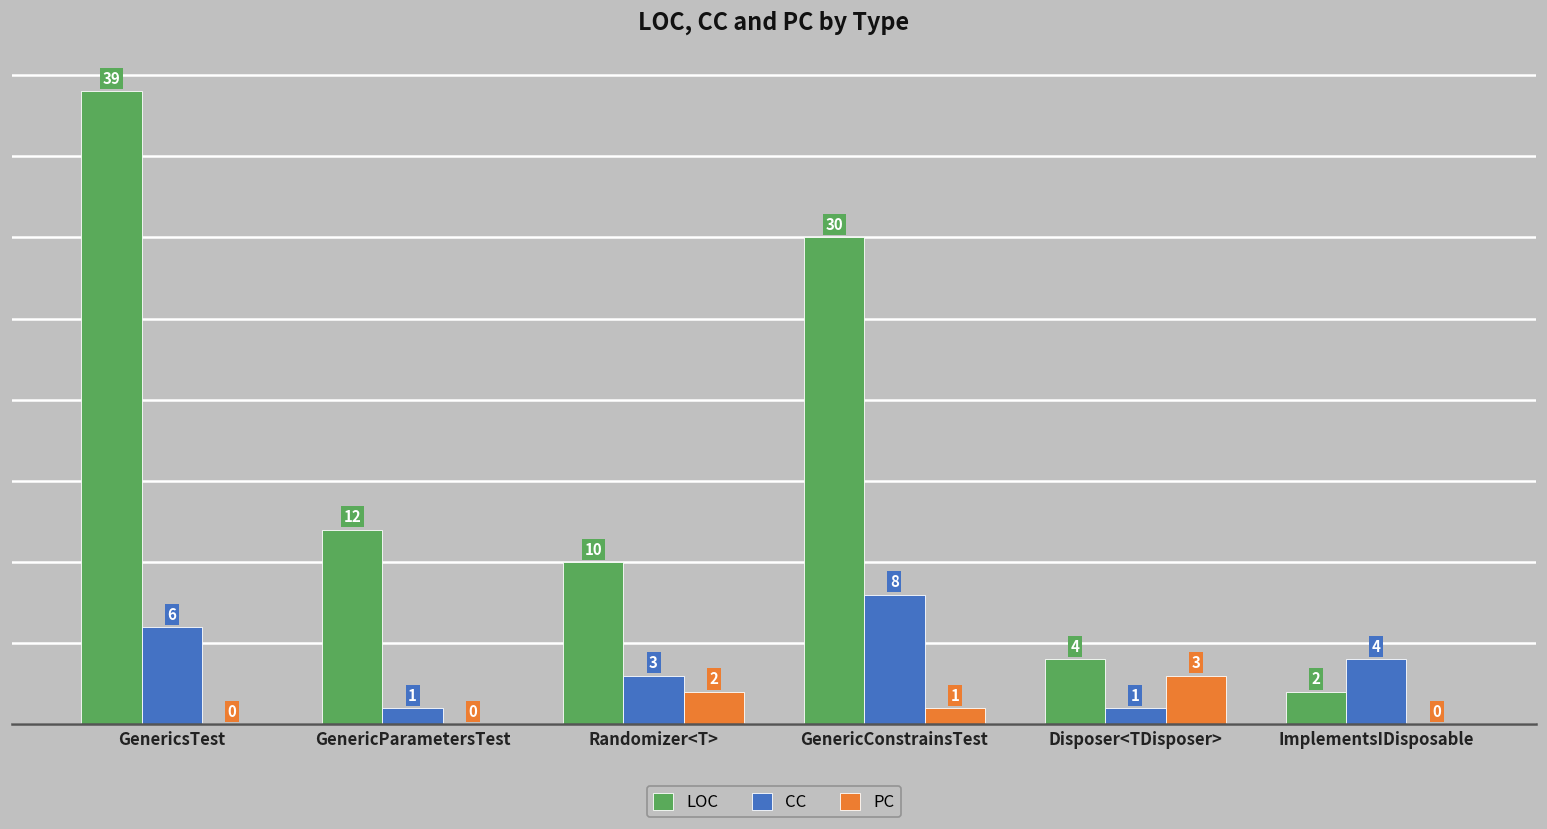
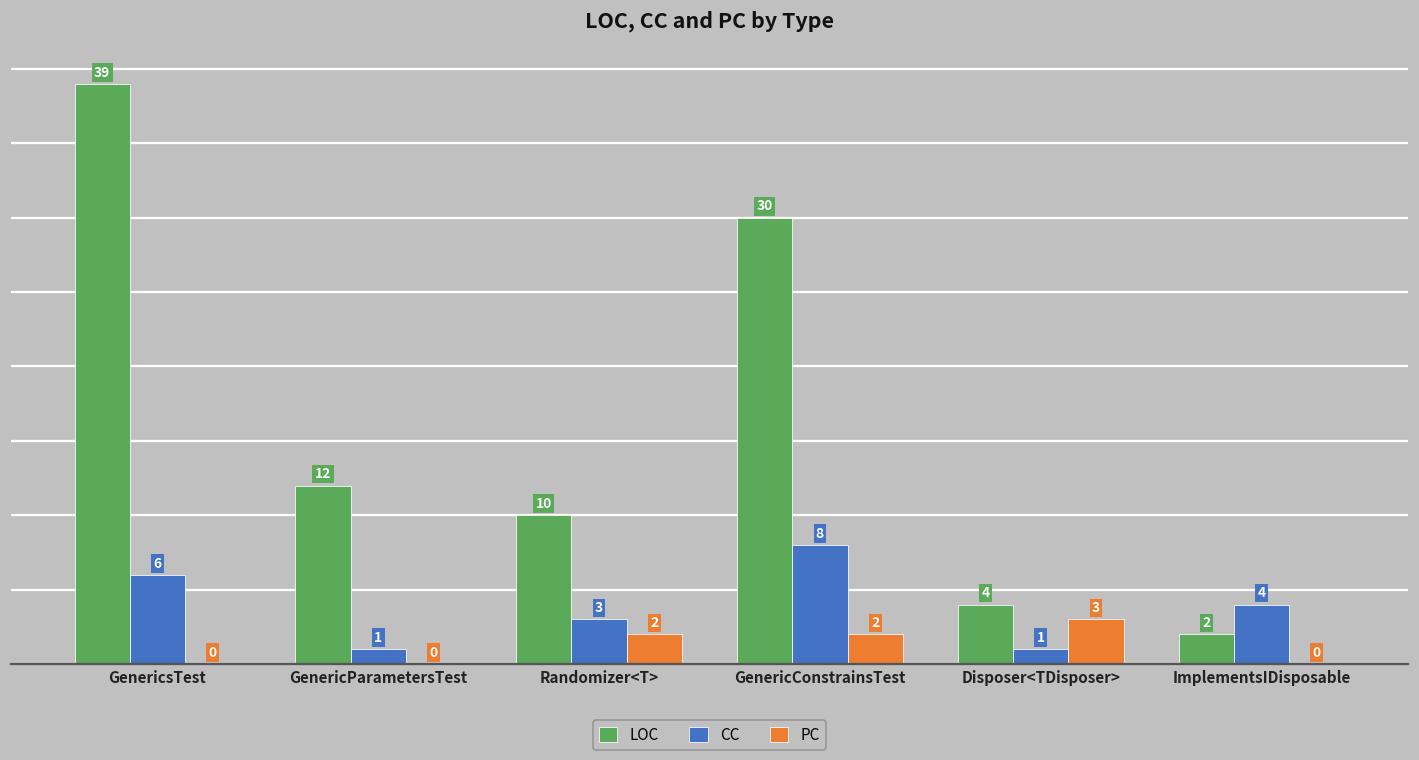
PC, GenericConstrainsTest: 1 -> 2
